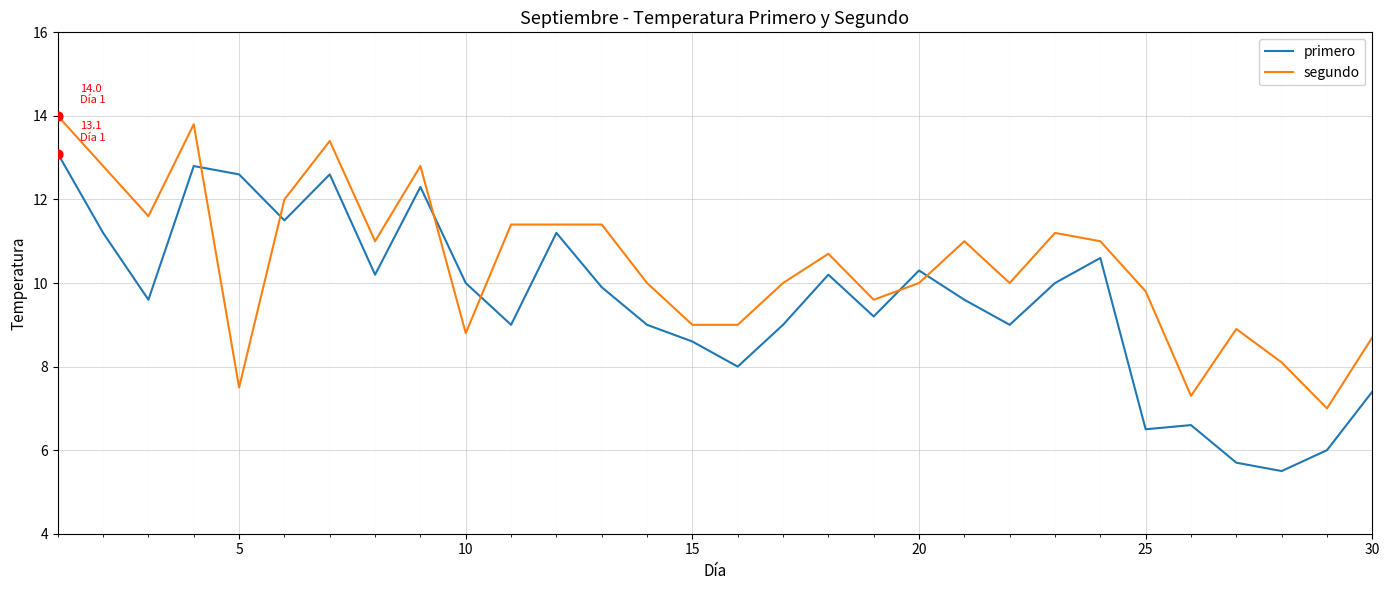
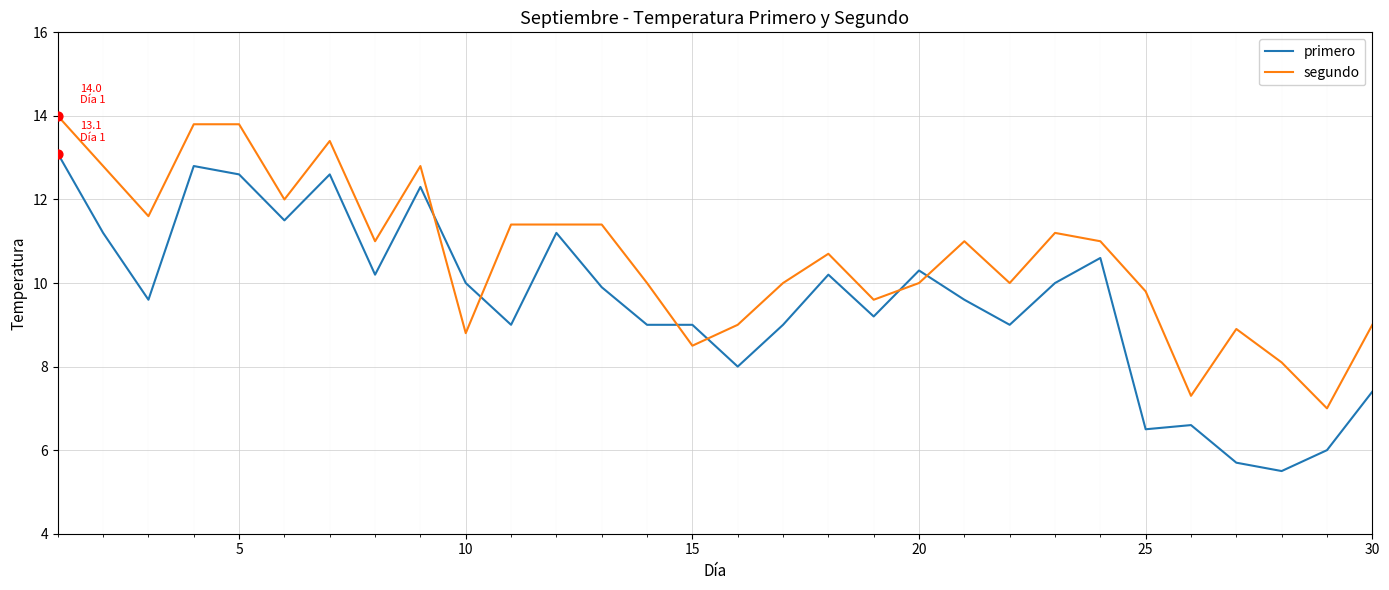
segundo, 5: 7.5 -> 13.8
primero, 15: 8.6 -> 9.0
segundo, 15: 9.0 -> 8.5
segundo, 30: 8.7 -> 9.0
